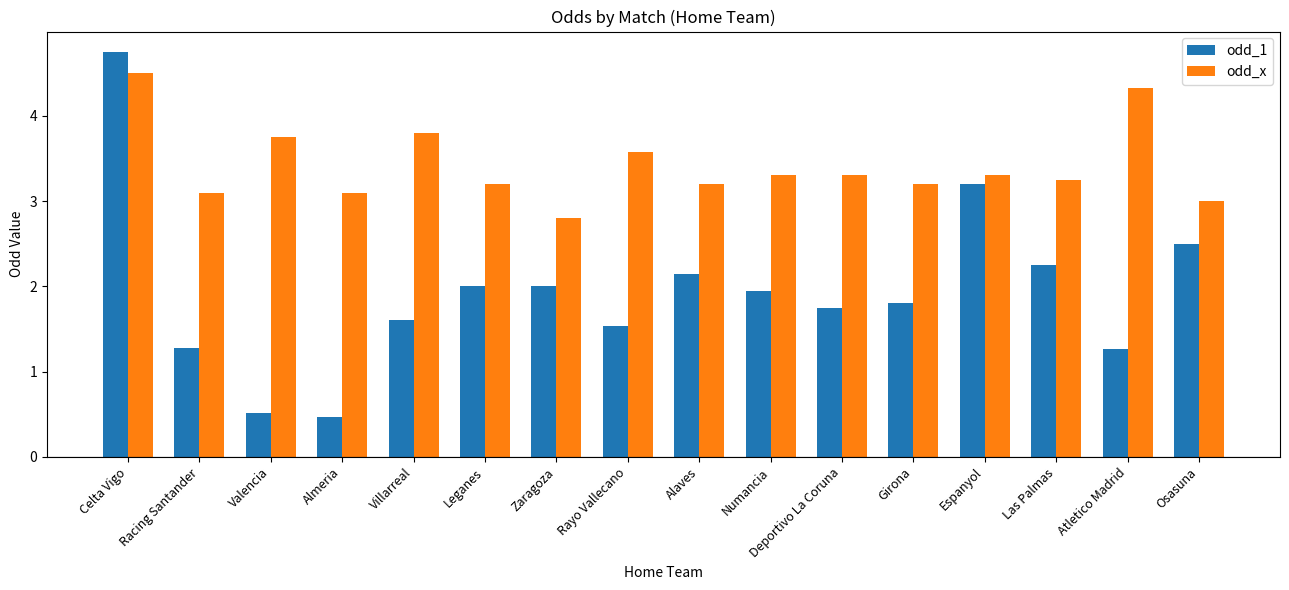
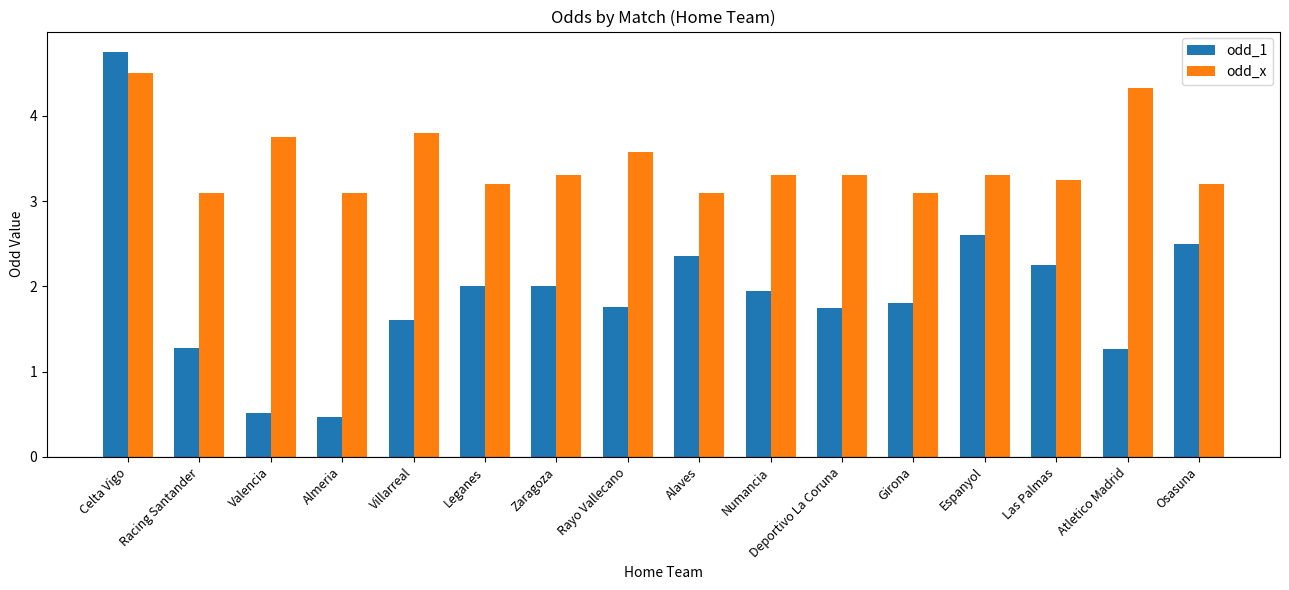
odd_x, Zaragoza: 2.8 -> 3.3
odd_1, Rayo Vallecano: 1.5 -> 1.8
odd_1, Alaves: 2.2 -> 2.4
odd_x, Alaves: 3.2 -> 3.1
odd_x, Girona: 3.2 -> 3.1
odd_1, Espanyol: 3.2 -> 2.6
odd_x, Osasuna: 3.0 -> 3.2
